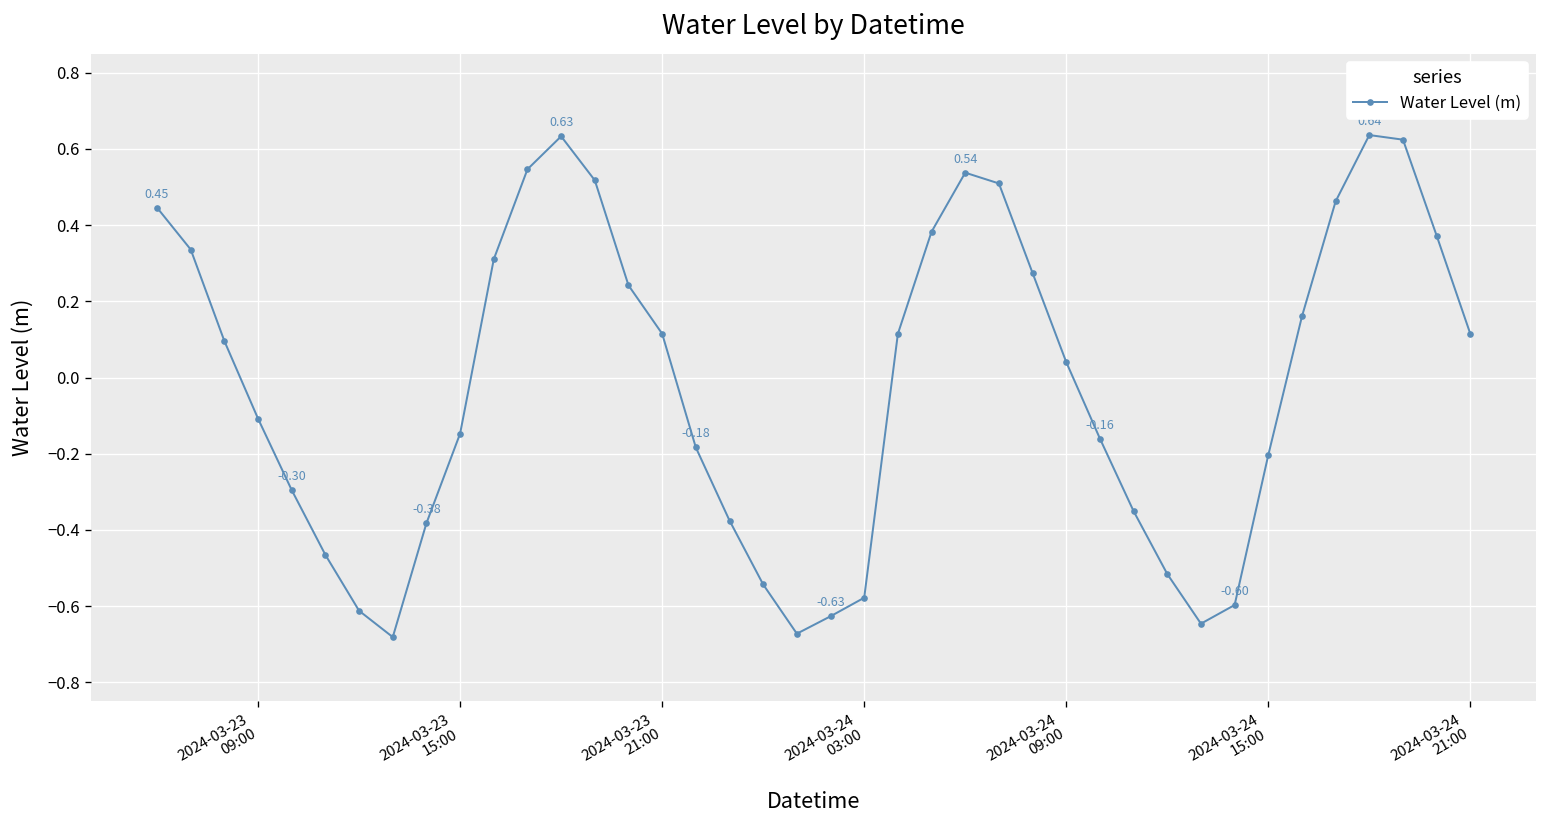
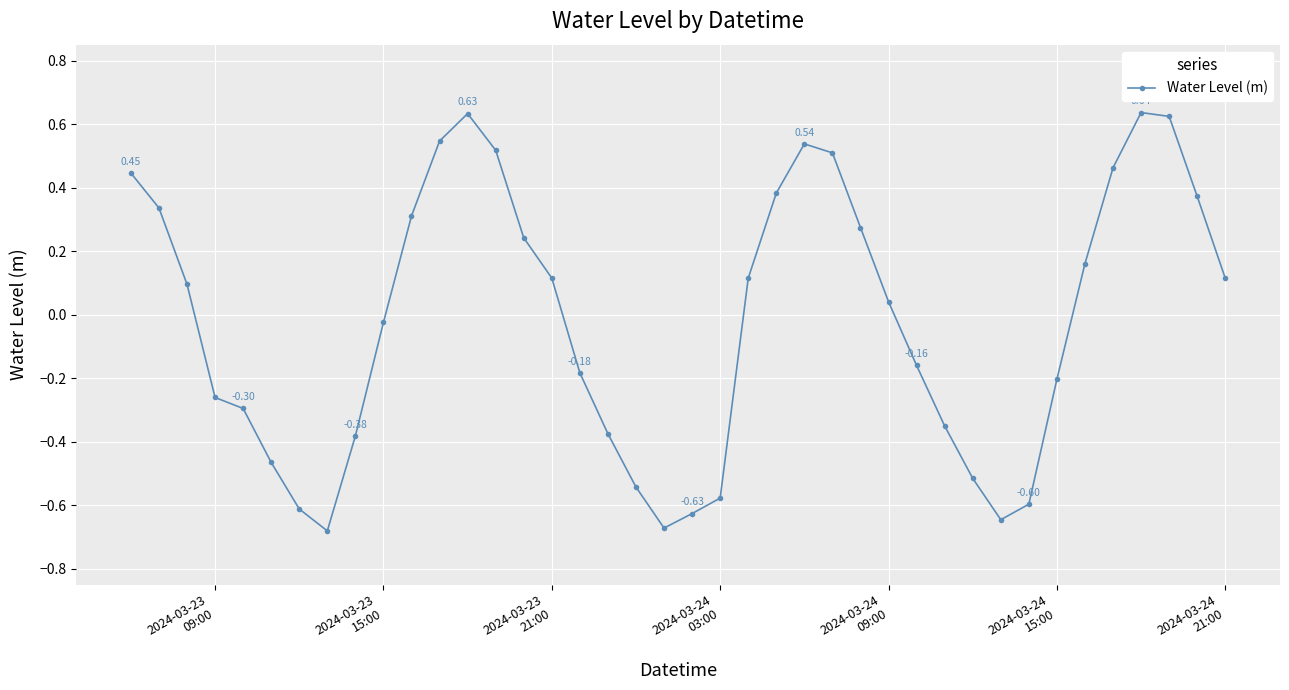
2024-03-23 09:00: -0.11 -> -0.26
2024-03-23 15:00: -0.15 -> -0.02
